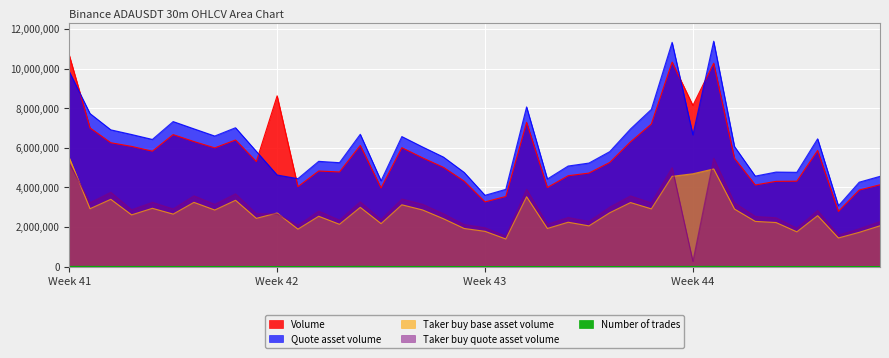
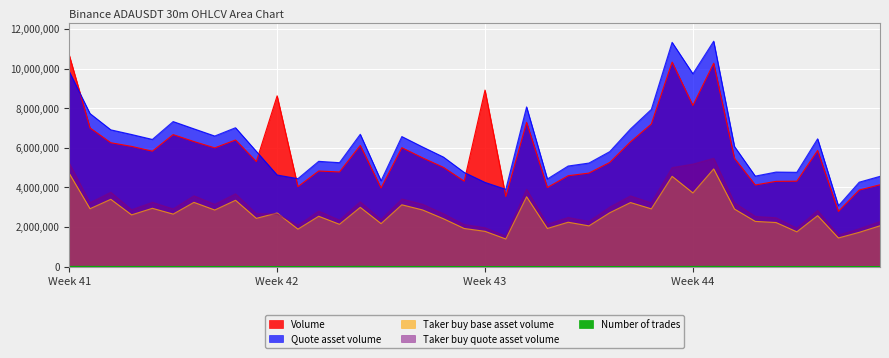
Taker buy base asset volume, Week 41: 5,500,000 -> 4,700,000
Volume, Week 43: 3,300,000 -> 8,900,000
Quote asset volume, Week 43: 3,600,000 -> 4,300,000
Quote asset volume, Week 44: 6,700,000 -> 9,700,000
Taker buy base asset volume, Week 44: 4,700,000 -> 3,700,000
Taker buy quote asset volume, Week 44: 300,000 -> 5,200,000
